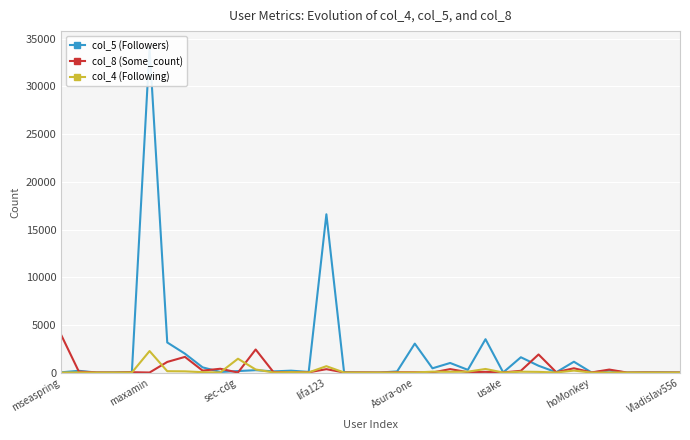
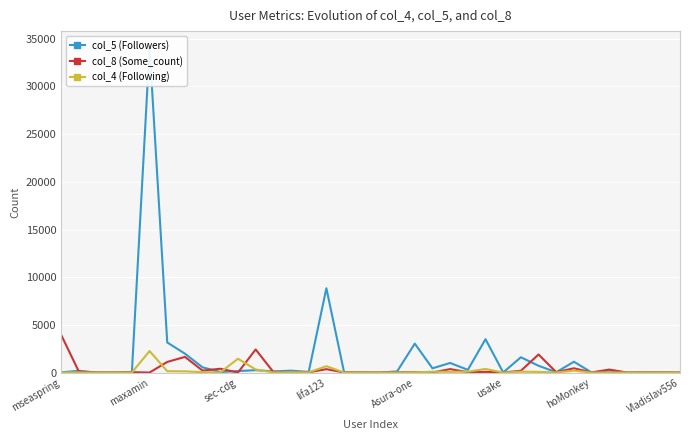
col_5 (Followers), lifa123: 17000 -> 9000
